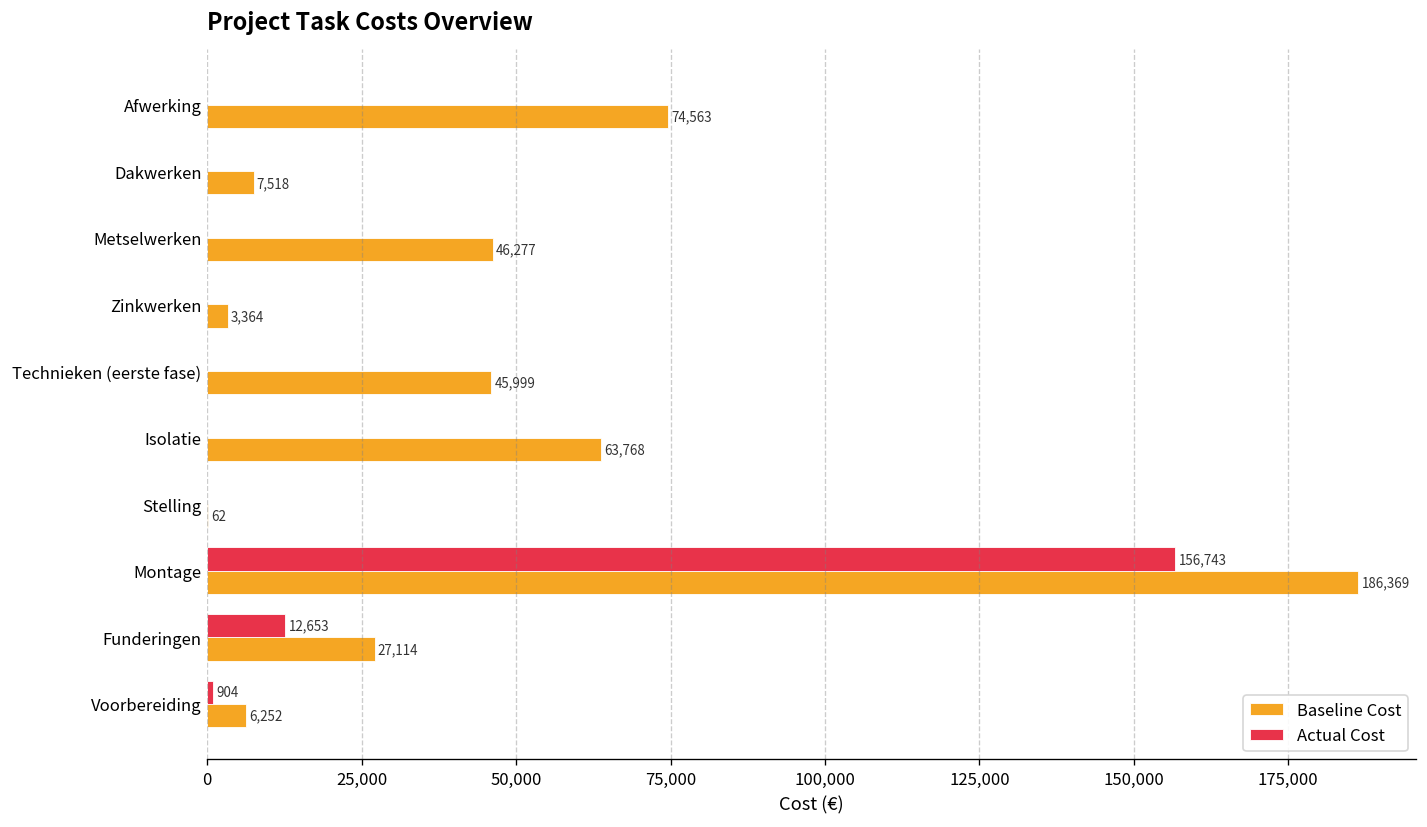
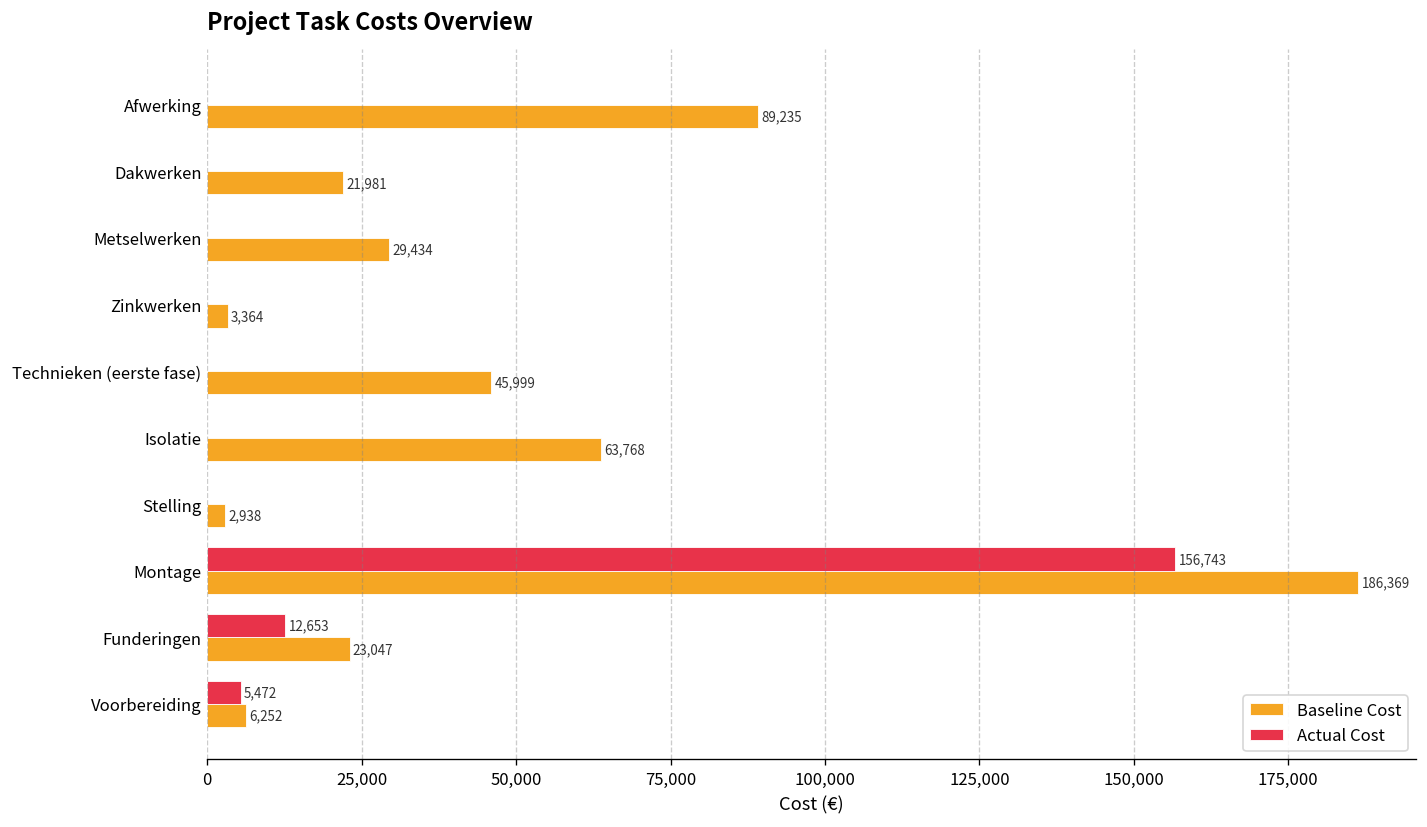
Baseline Cost, Afwerking: 74,563 -> 89,235
Baseline Cost, Dakwerken: 7,518 -> 21,981
Baseline Cost, Metselwerken: 46,277 -> 29,434
Baseline Cost, Stelling: 62 -> 2,938
Baseline Cost, Funderingen: 27,114 -> 23,047
Actual Cost, Voorbereiding: 904 -> 5,472
